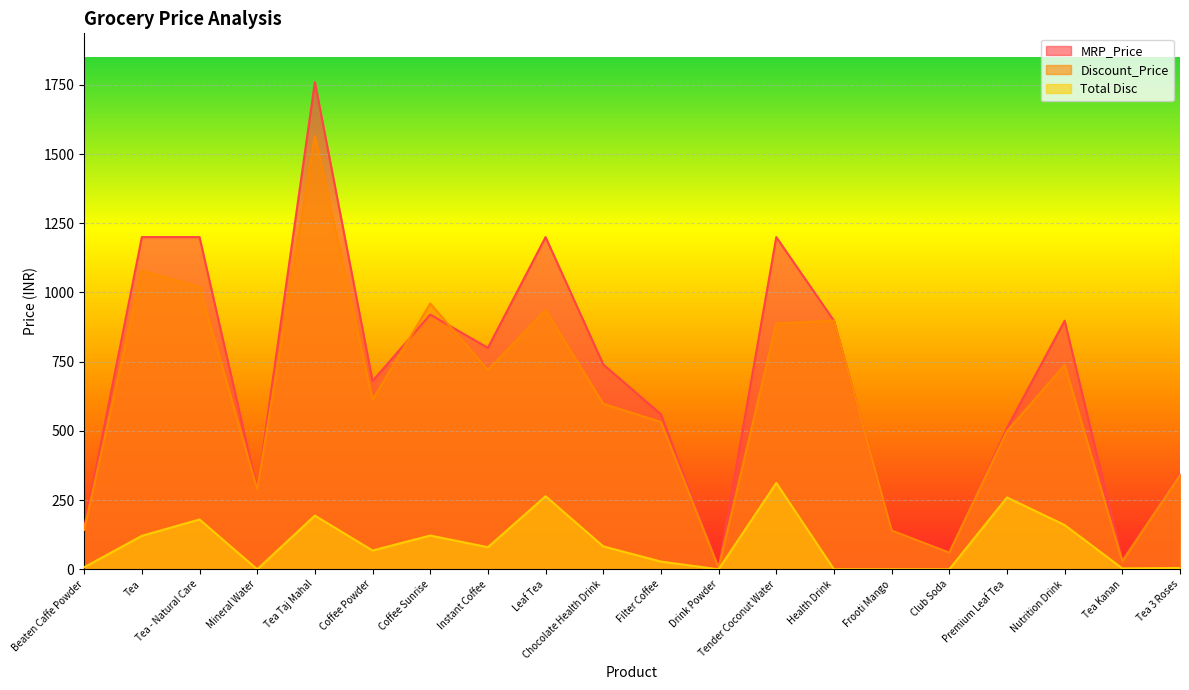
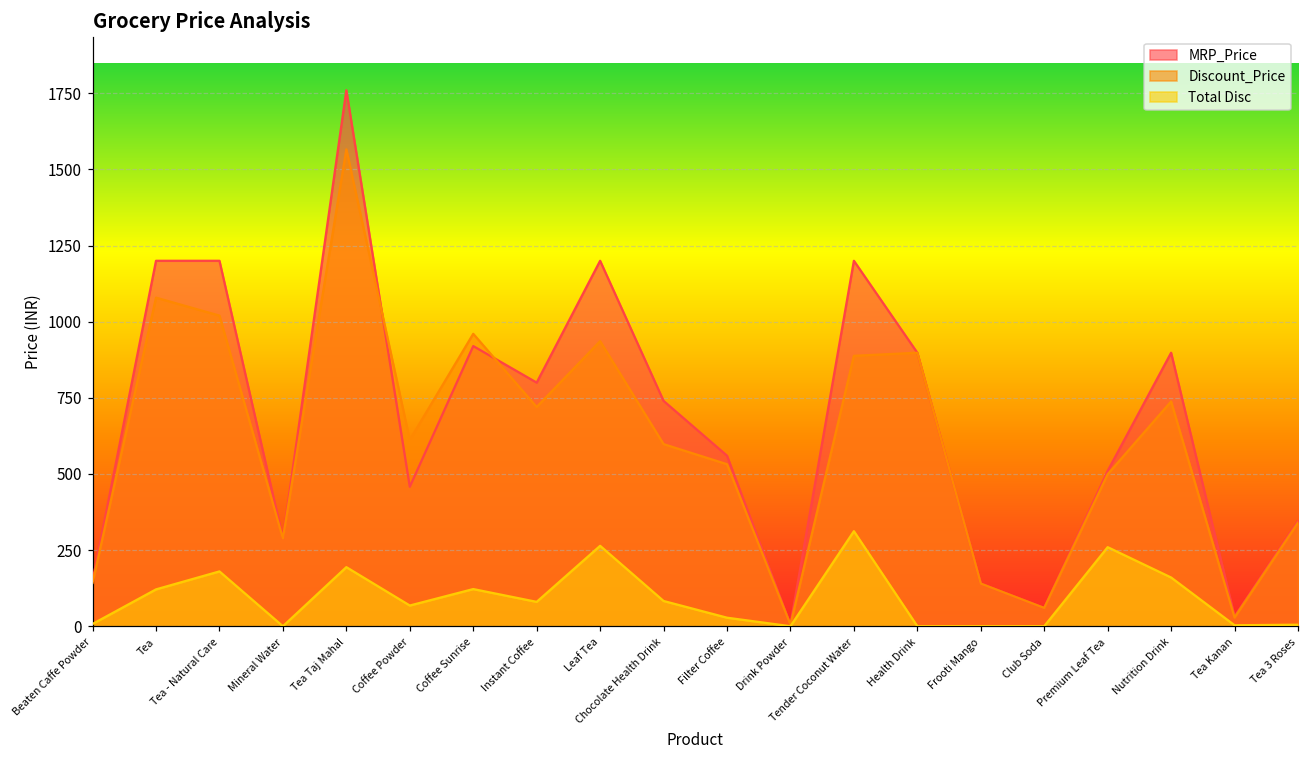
MRP_Price, Coffee Powder: 680 -> 460
